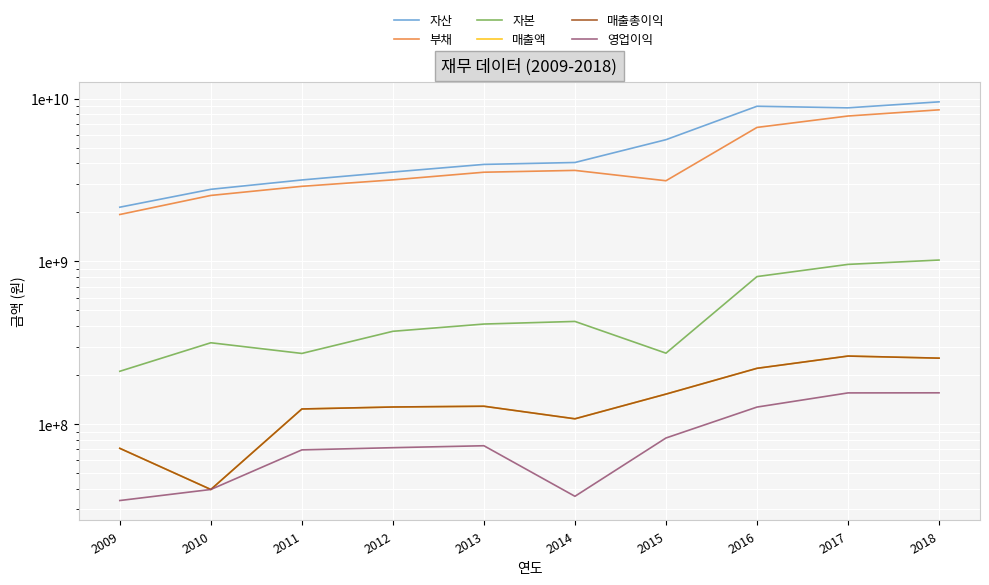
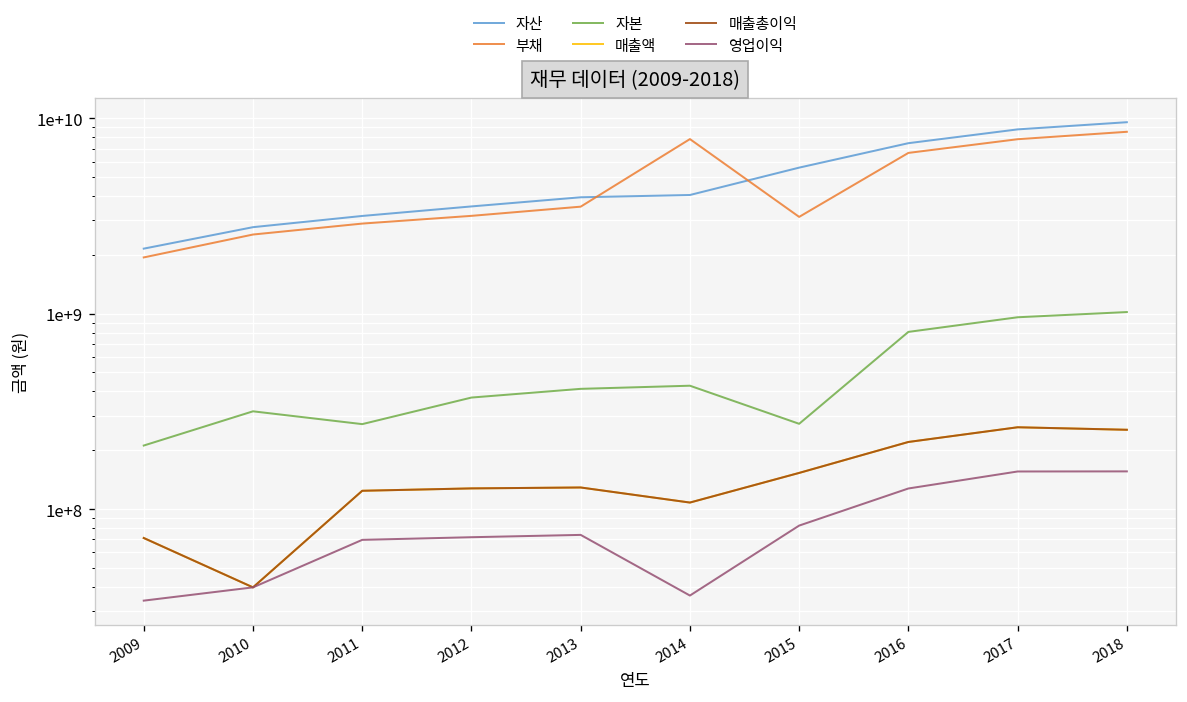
부채, 2014: 3600000000 -> 8000000000
자산, 2016: 9000000000 -> 7000000000
